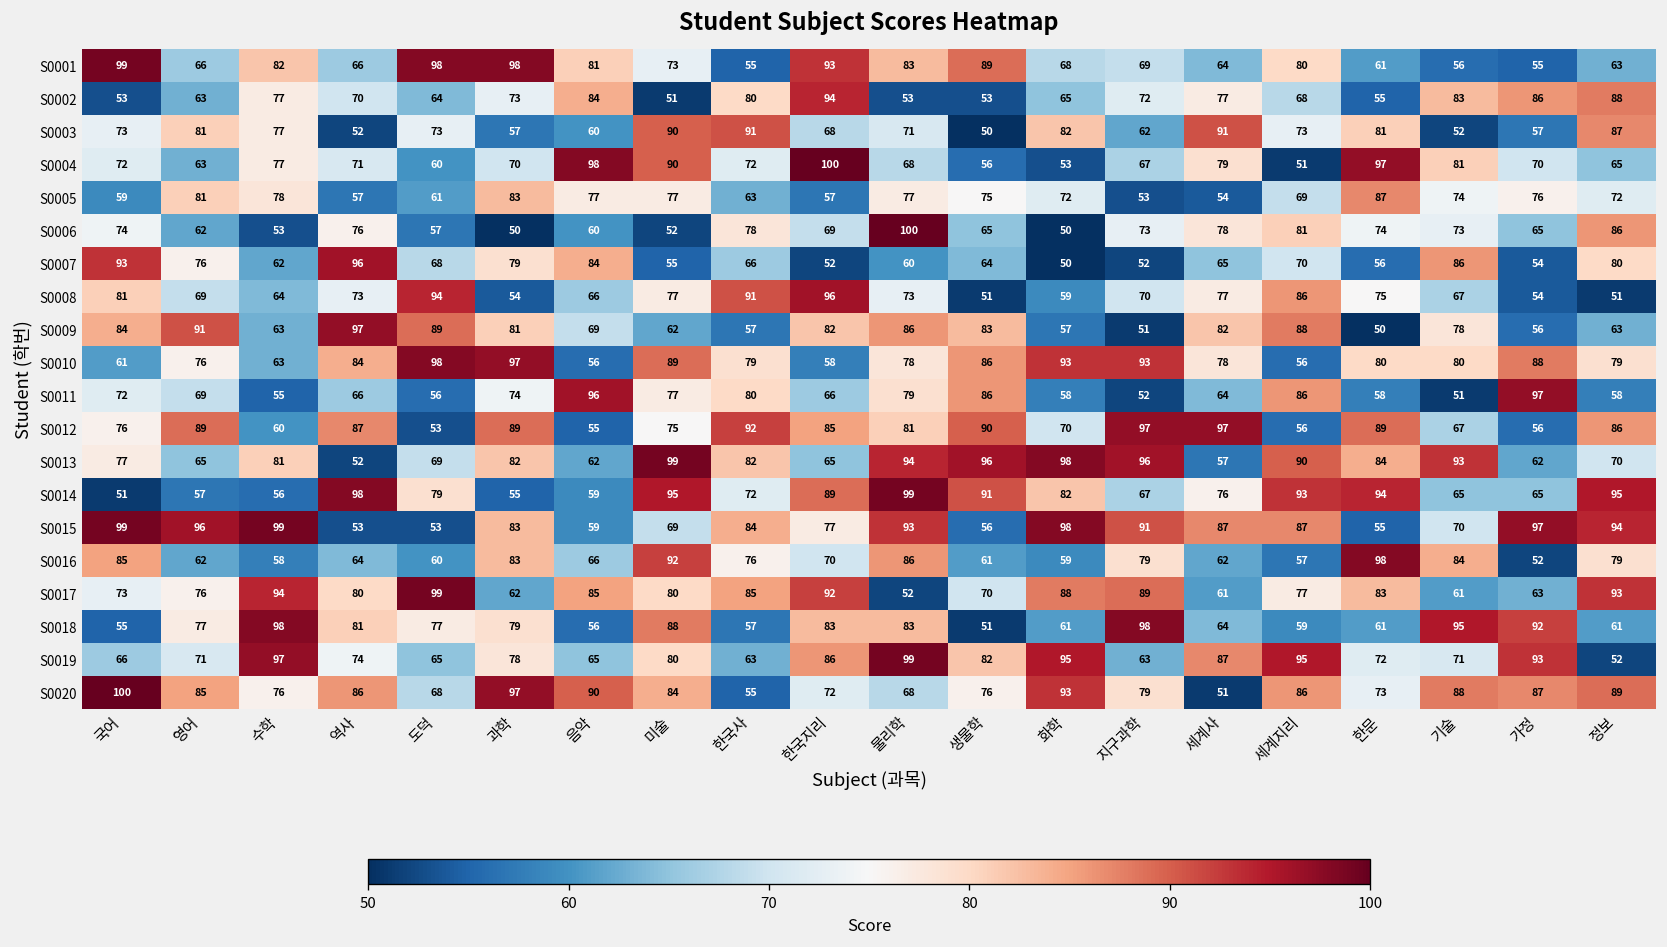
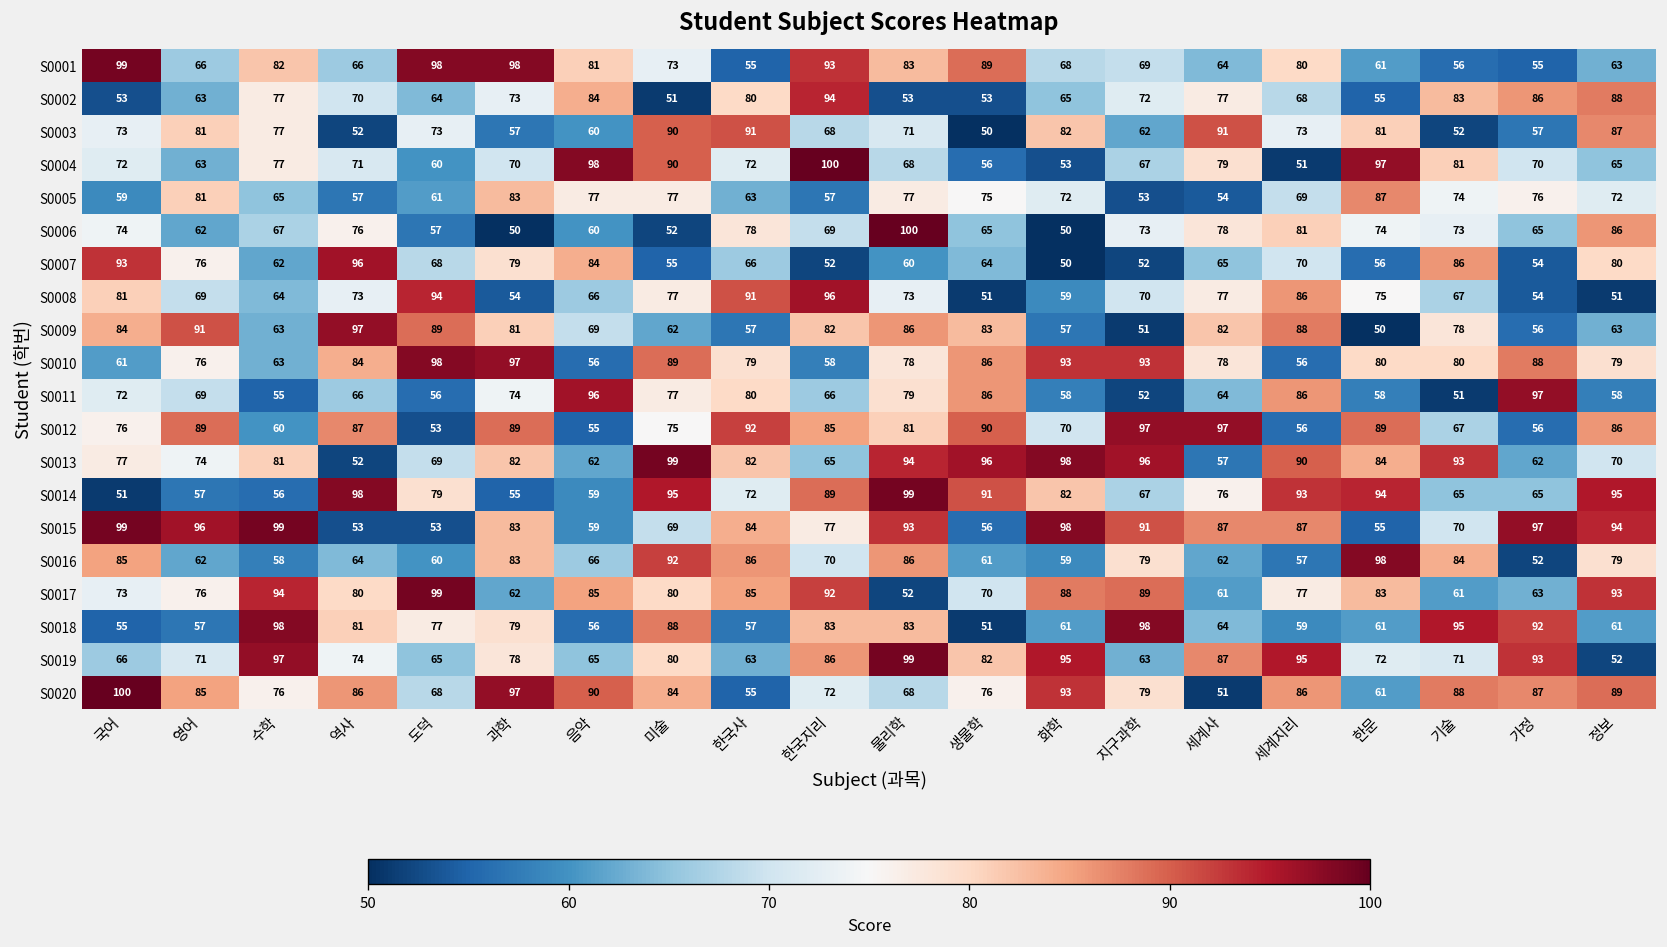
S0005, 수학: 78 -> 65
S0006, 수학: 53 -> 67
S0013, 영어: 65 -> 74
S0016, 한국사: 76 -> 86
S0018, 영어: 77 -> 57
S0020, 한문: 73 -> 61
